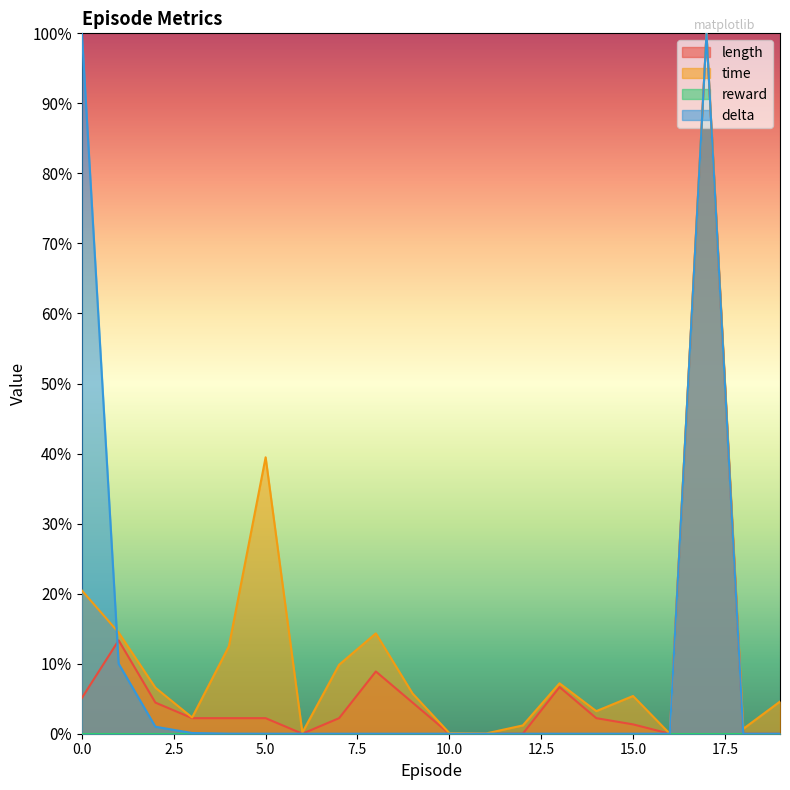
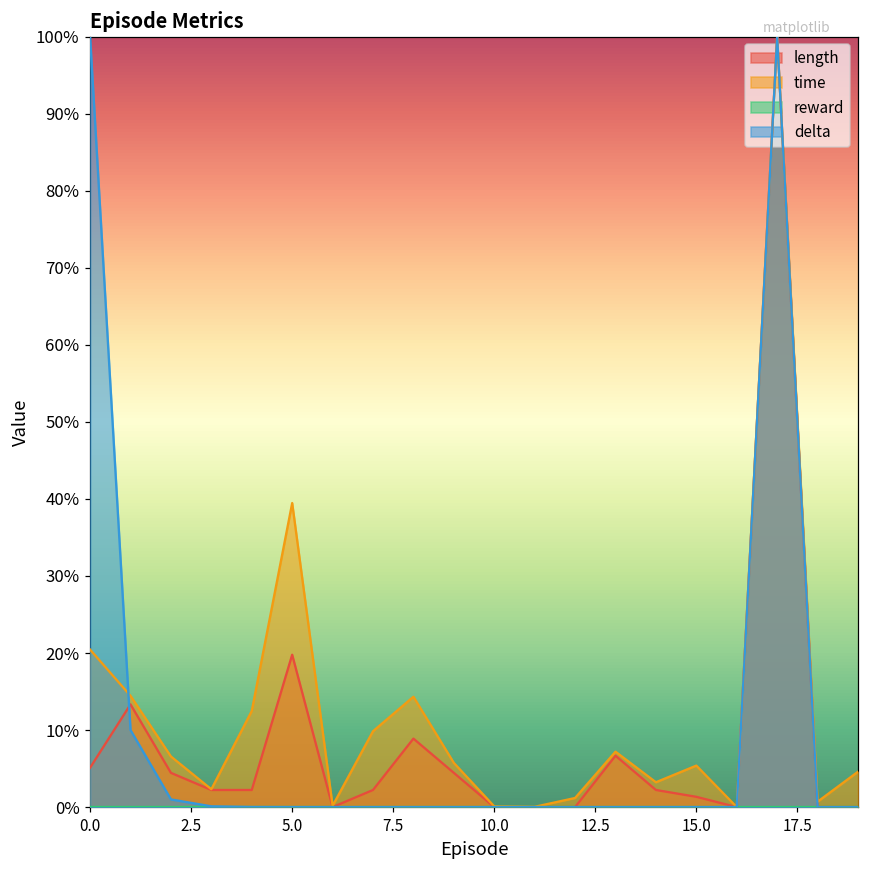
length, 5.0: 2% -> 20%
